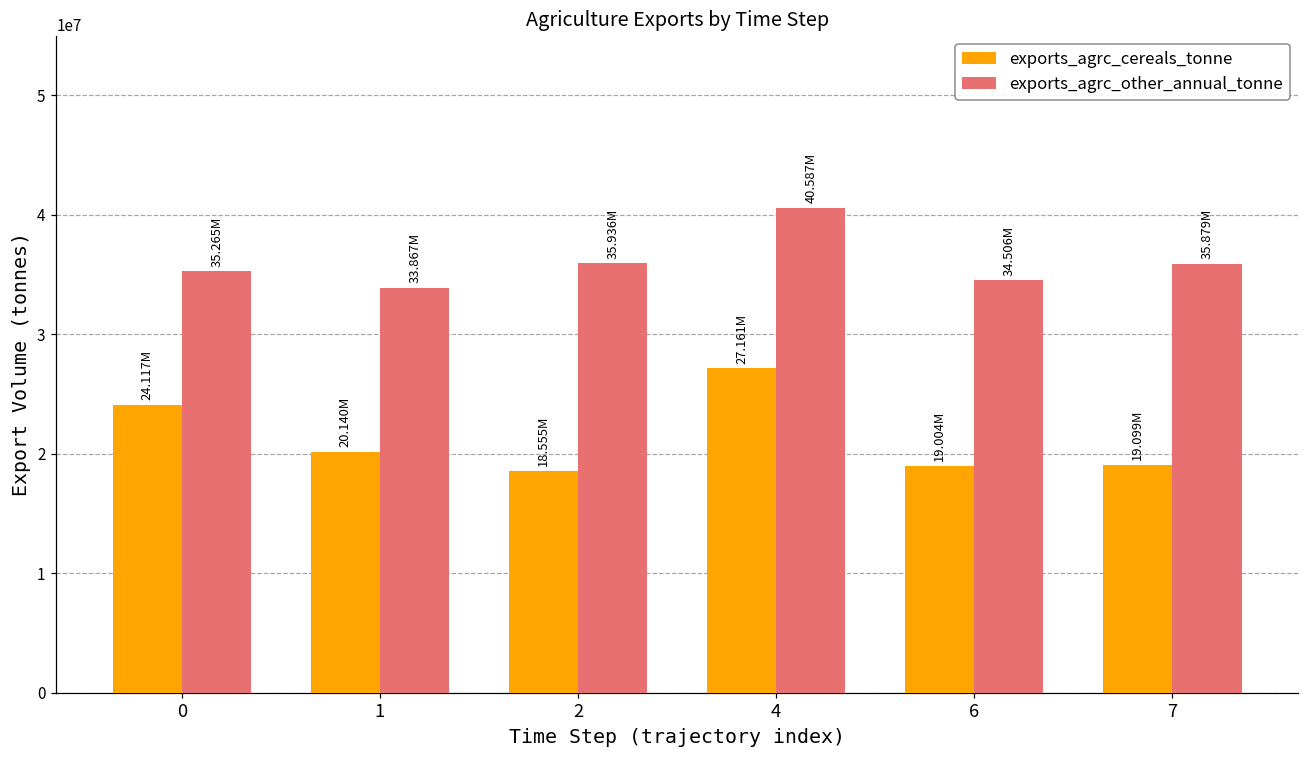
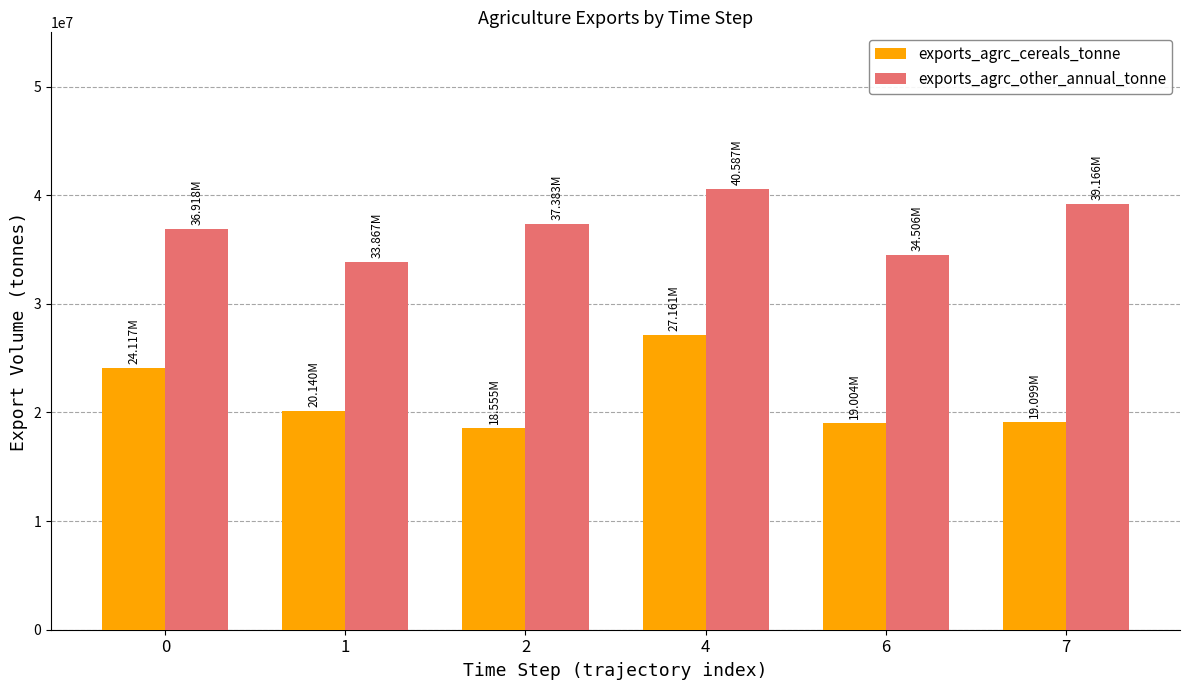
exports_agrc_other_annual_tonne, 0: 35.265M -> 36.918M
exports_agrc_other_annual_tonne, 2: 35.936M -> 37.383M
exports_agrc_other_annual_tonne, 7: 35.879M -> 39.166M
